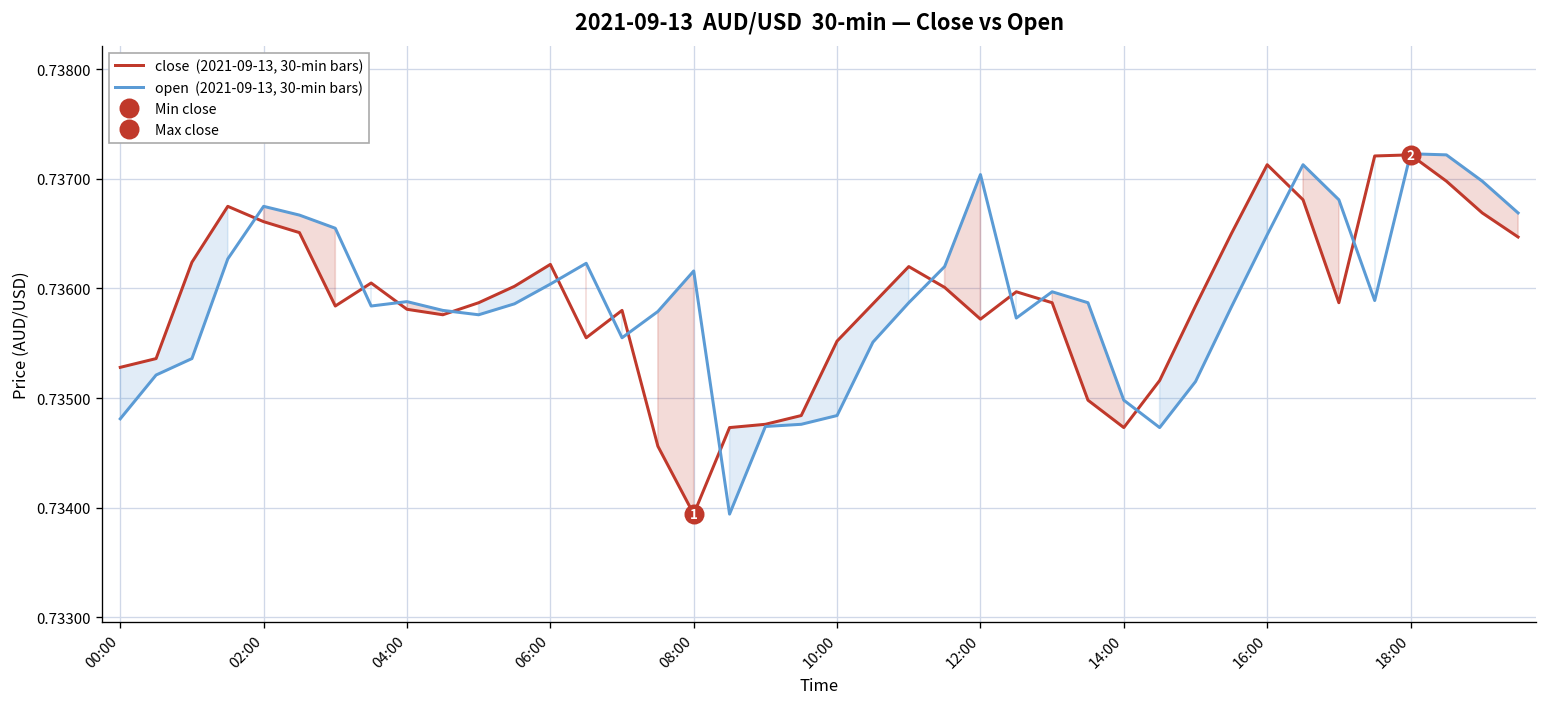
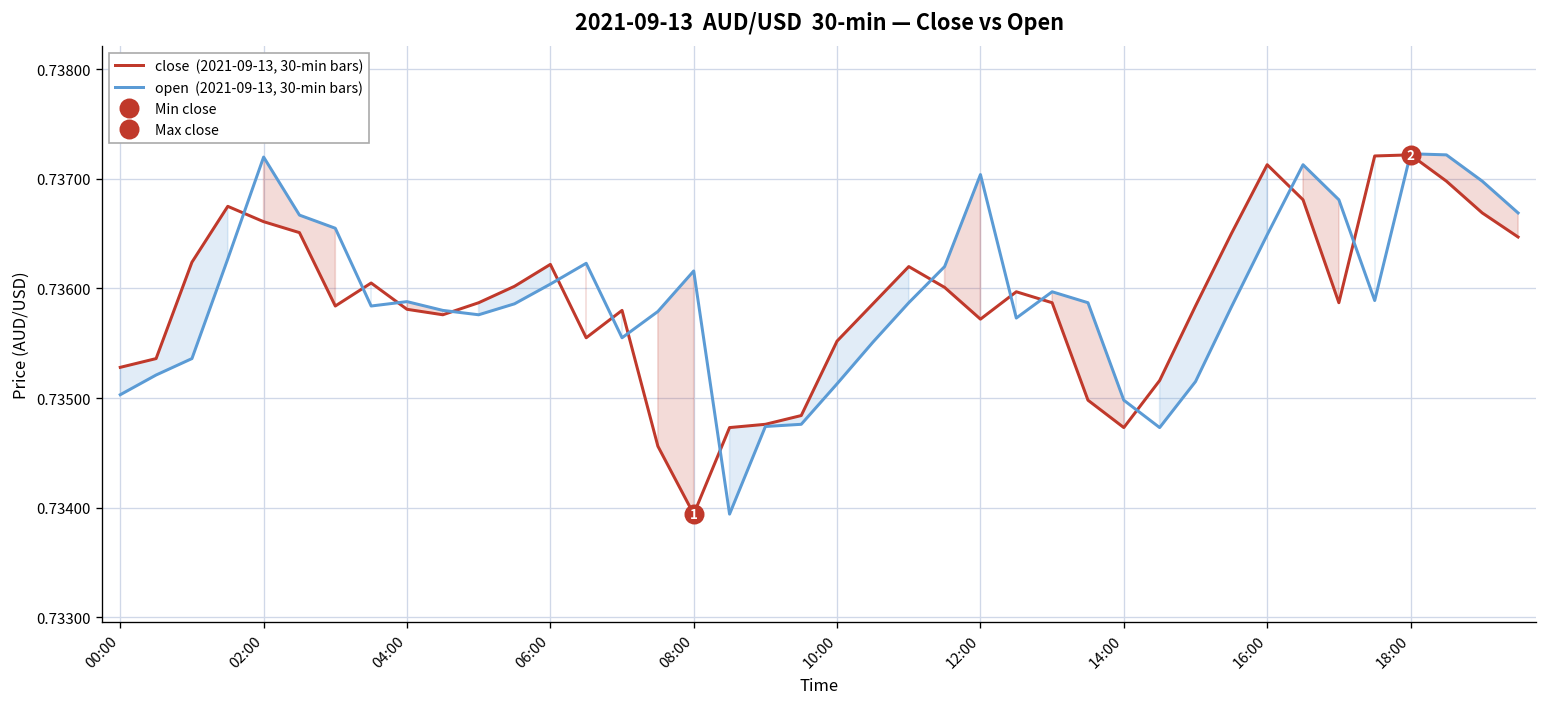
open (2021-09-13, 30-min bars), 00:00: 0.7348 -> 0.7350
open (2021-09-13, 30-min bars), 02:00: 0.7368 -> 0.7372
open (2021-09-13, 30-min bars), 10:00: 0.7348 -> 0.7351
